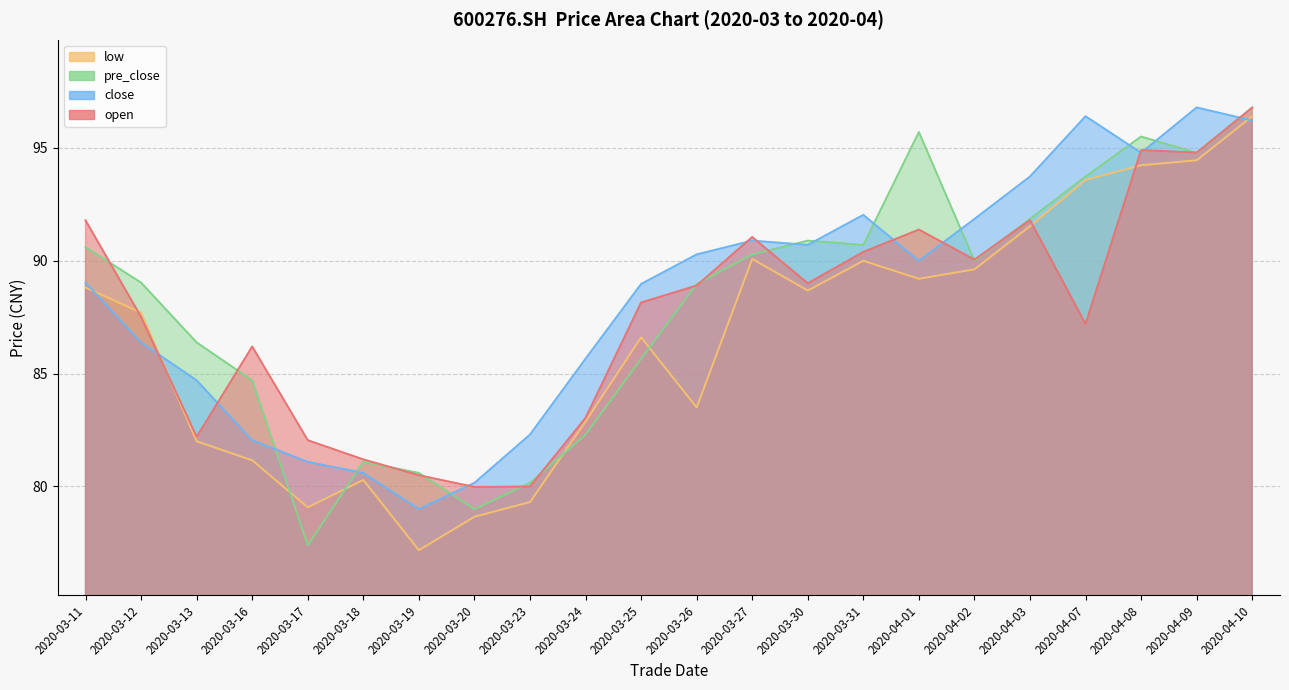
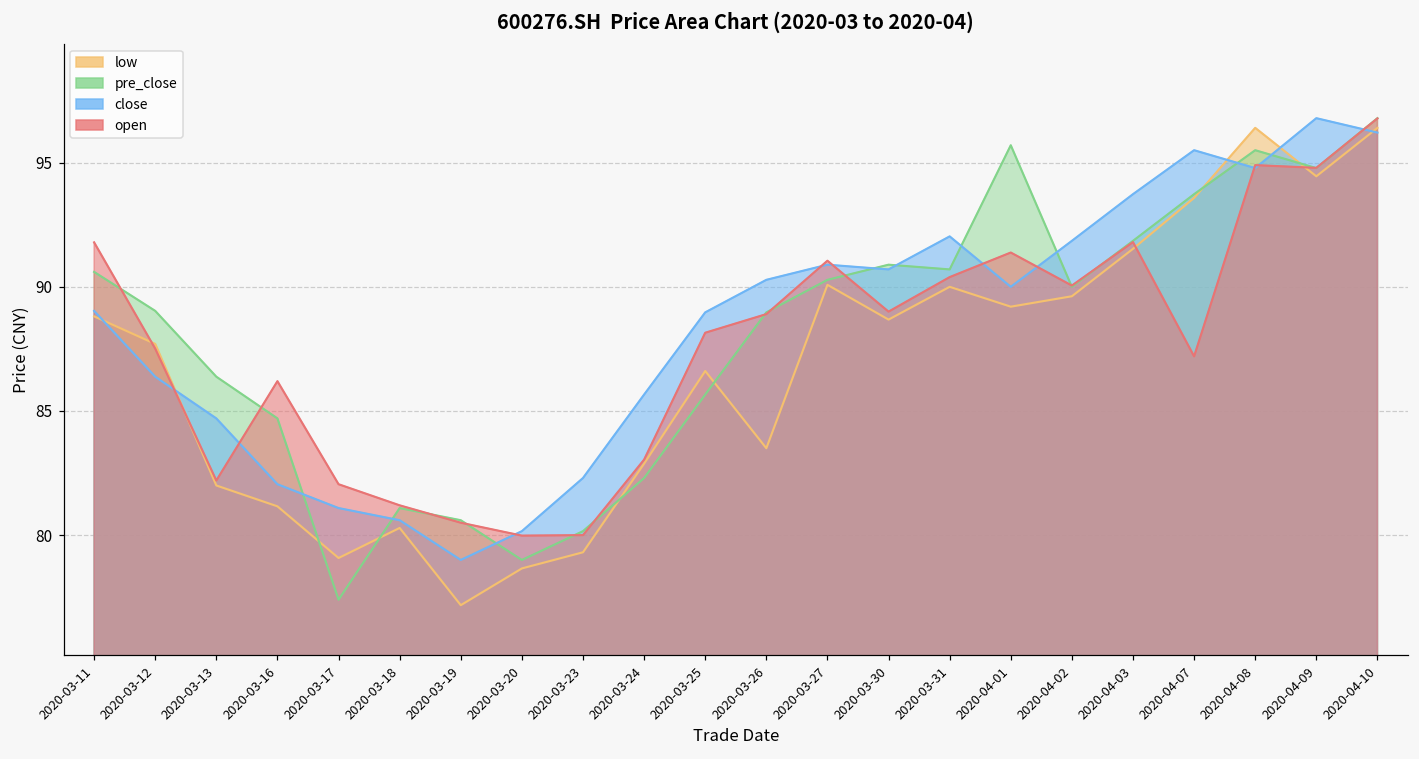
close, 2020-04-07: 96.4 -> 95.5
low, 2020-04-08: 94.2 -> 96.4
